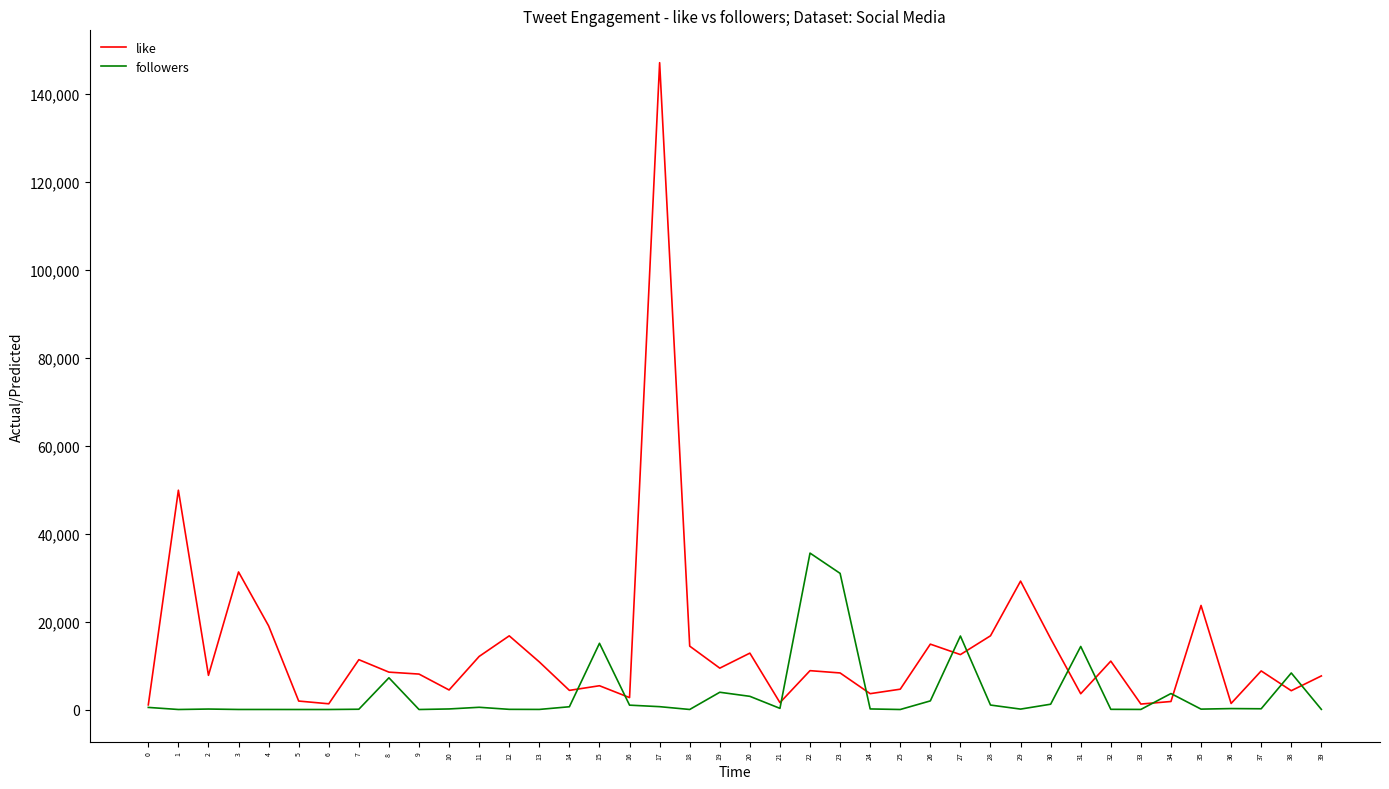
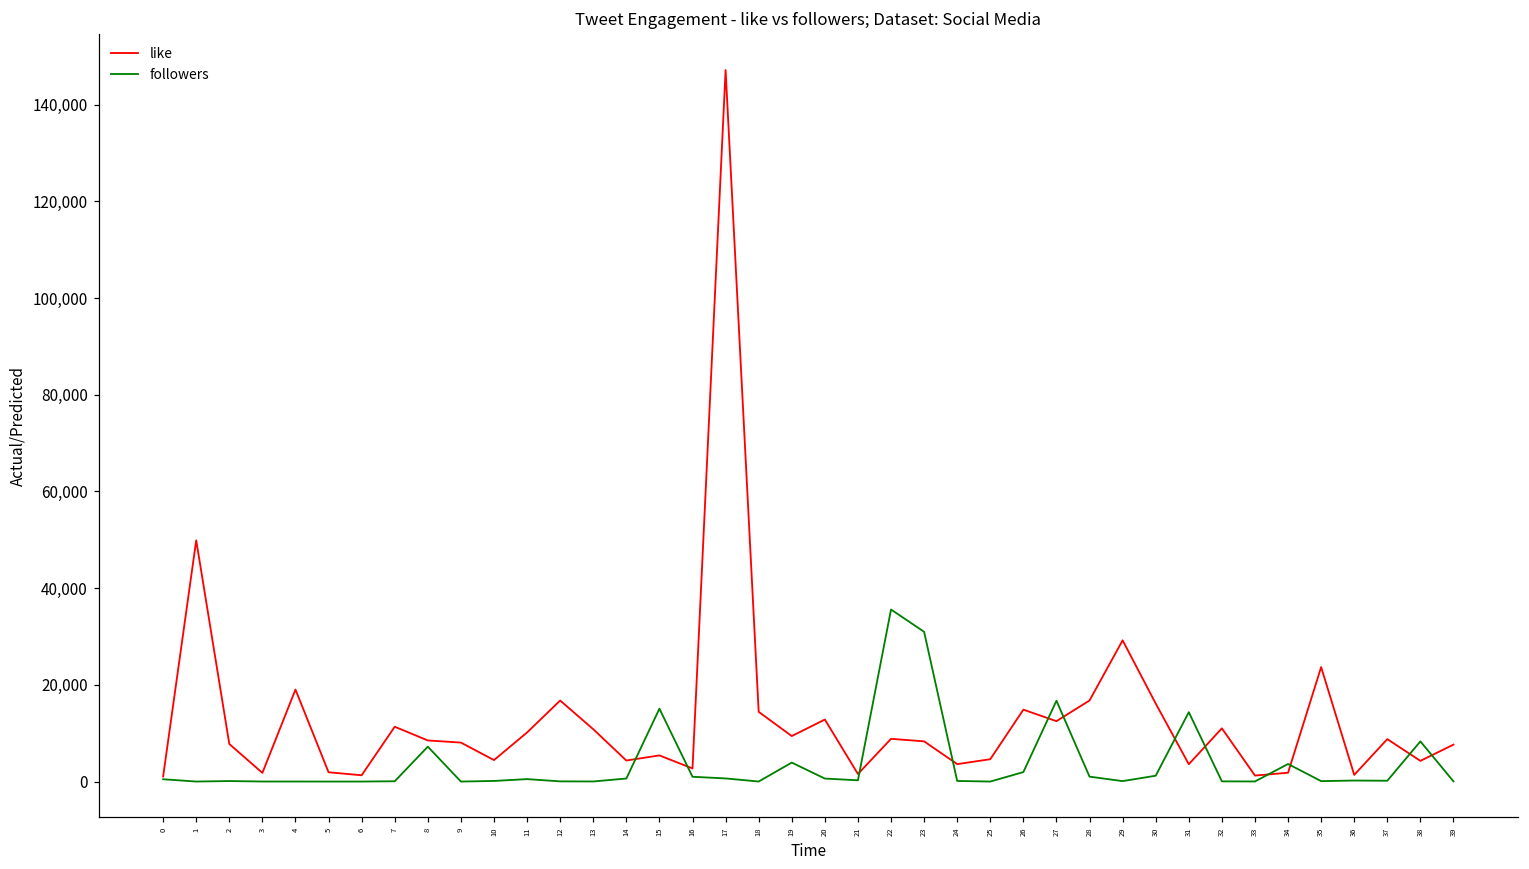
like, 3: 31,000 -> 2,000
like, 11: 12,000 -> 10,000
followers, 20: 3,000 -> 1,000
